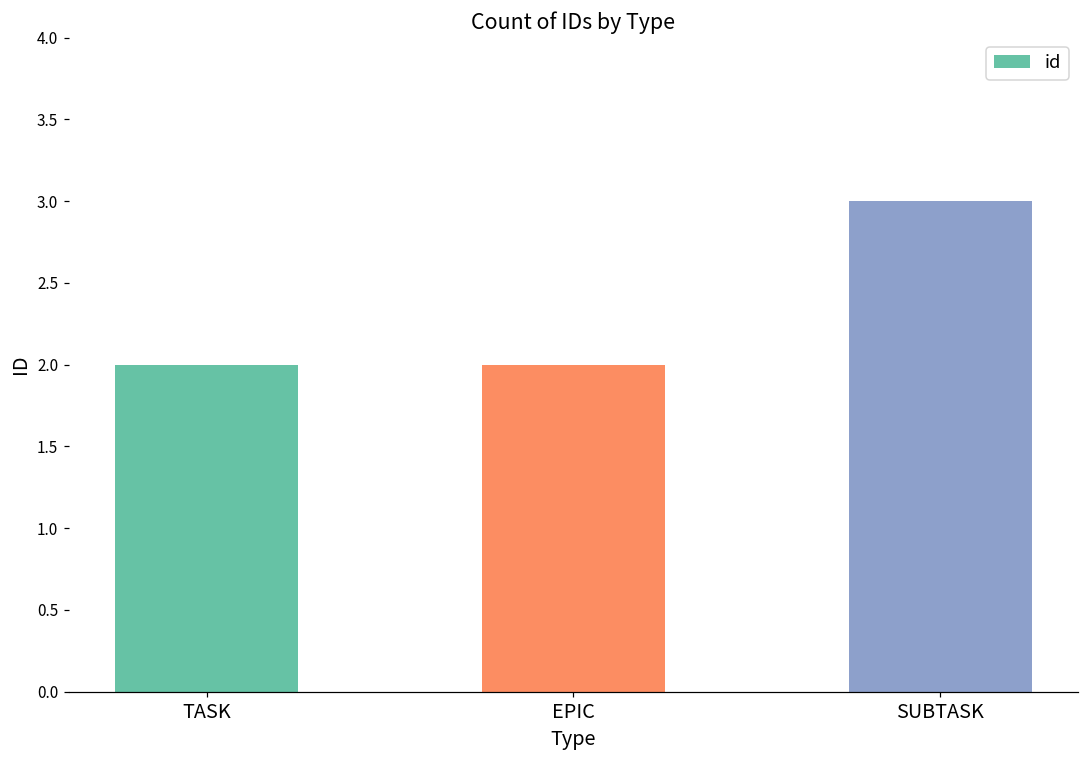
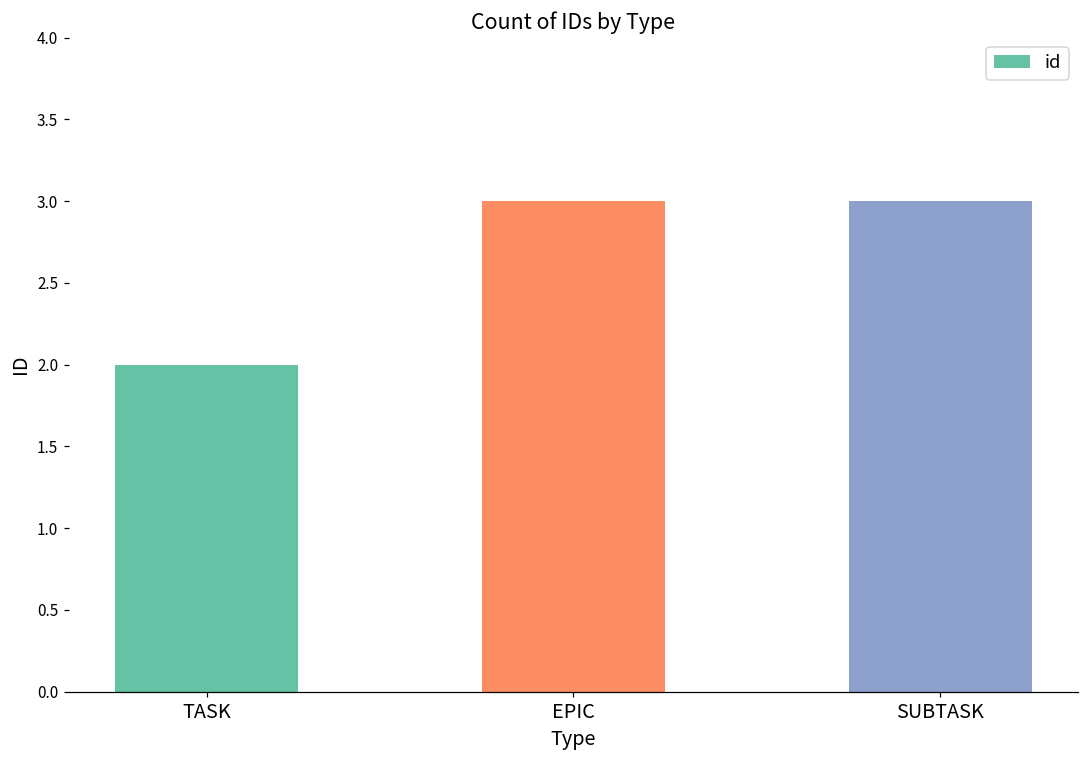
EPIC: 2 -> 3
